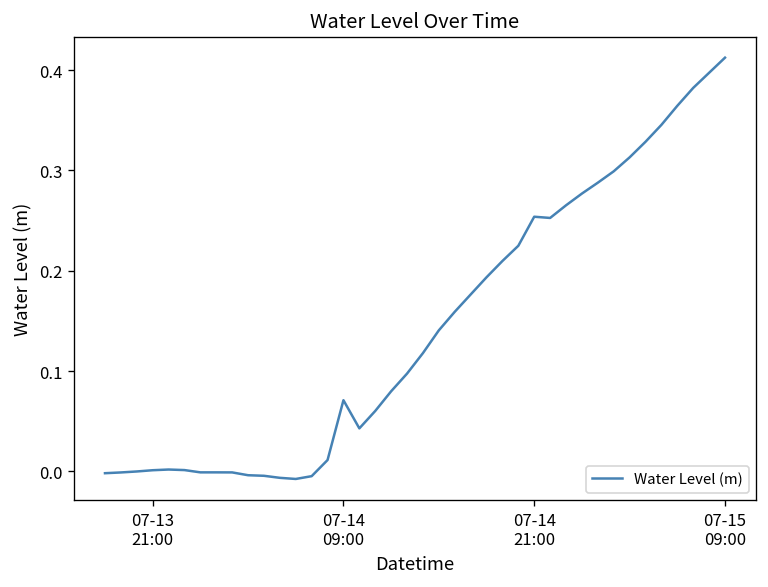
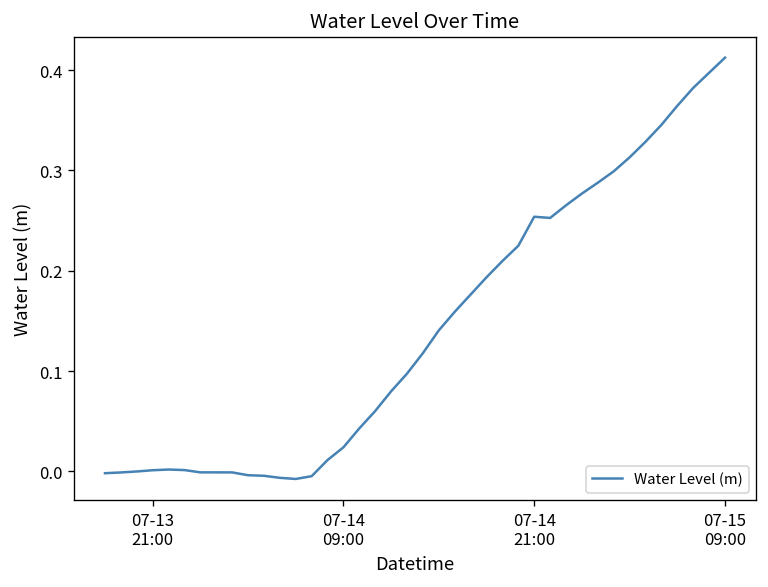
07-14 09:00: 0.07 -> 0.02
